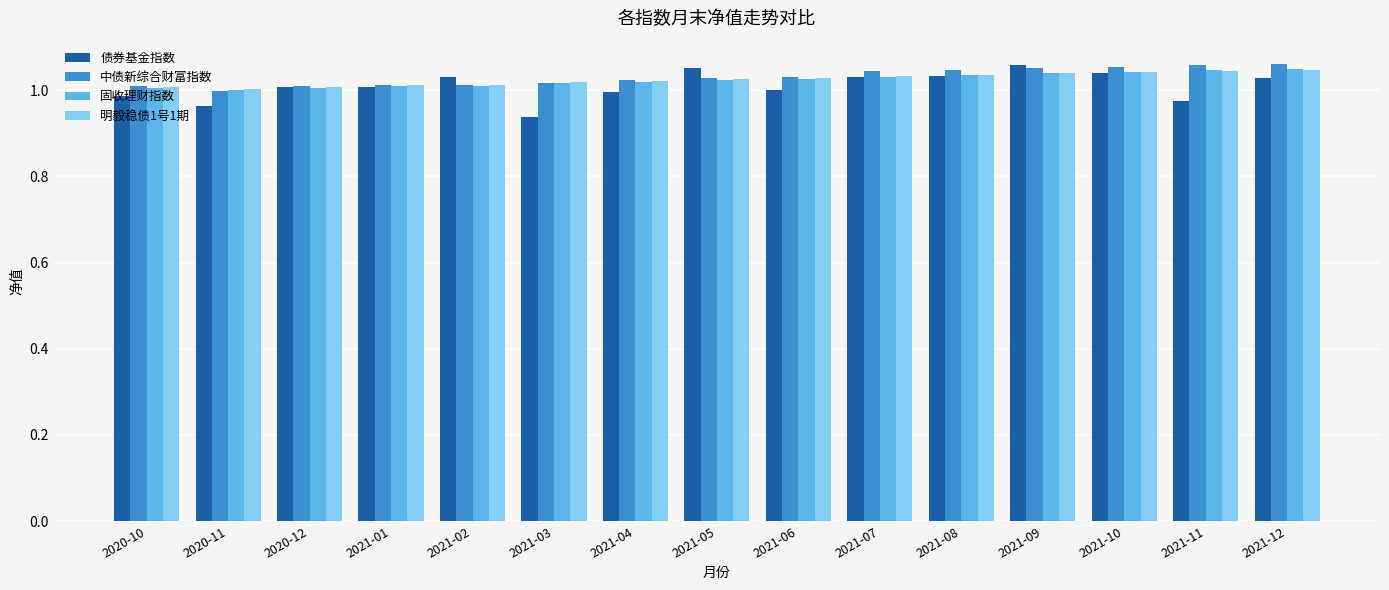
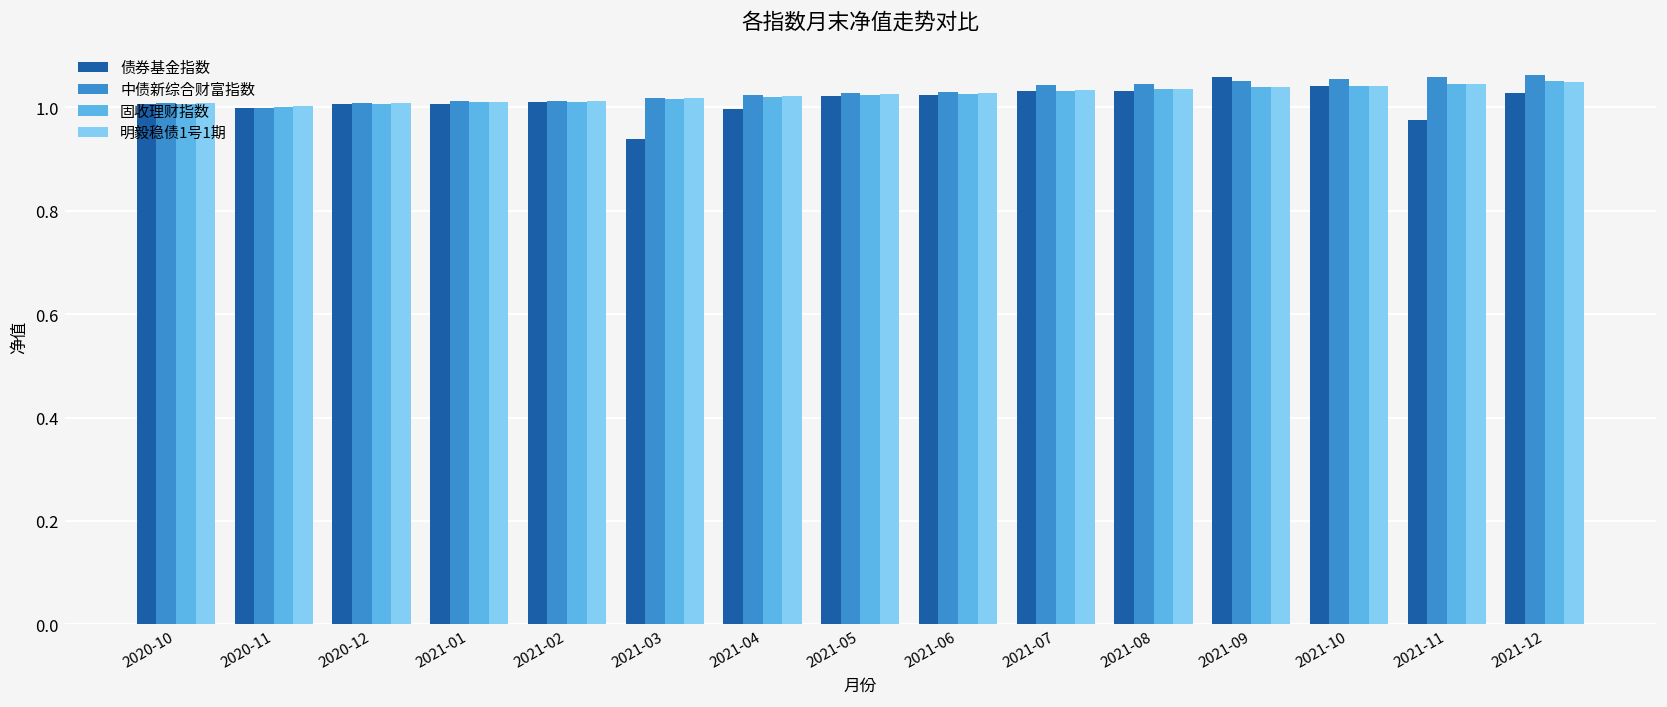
债券基金指数, 2020-10: 0.99 -> 1.01
债券基金指数, 2020-11: 0.96 -> 1.00
债券基金指数, 2021-02: 1.03 -> 1.01
债券基金指数, 2021-05: 1.05 -> 1.02
债券基金指数, 2021-06: 1.00 -> 1.02
